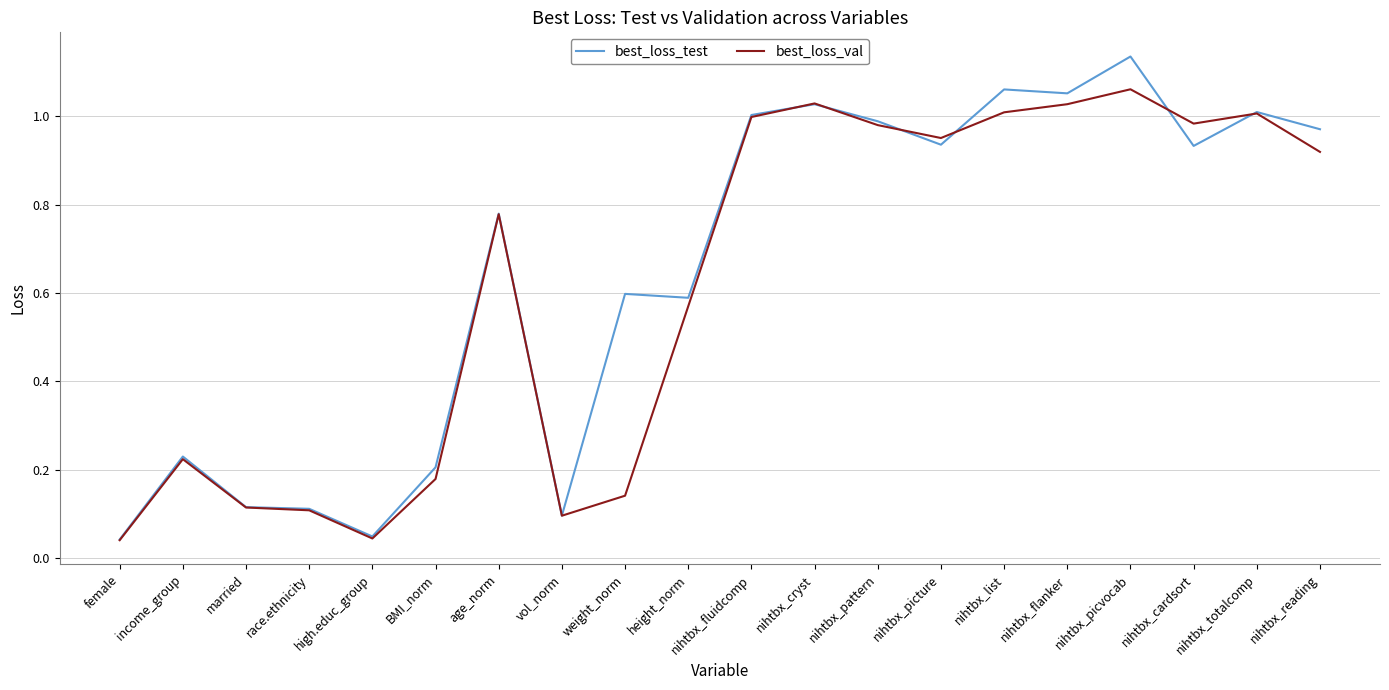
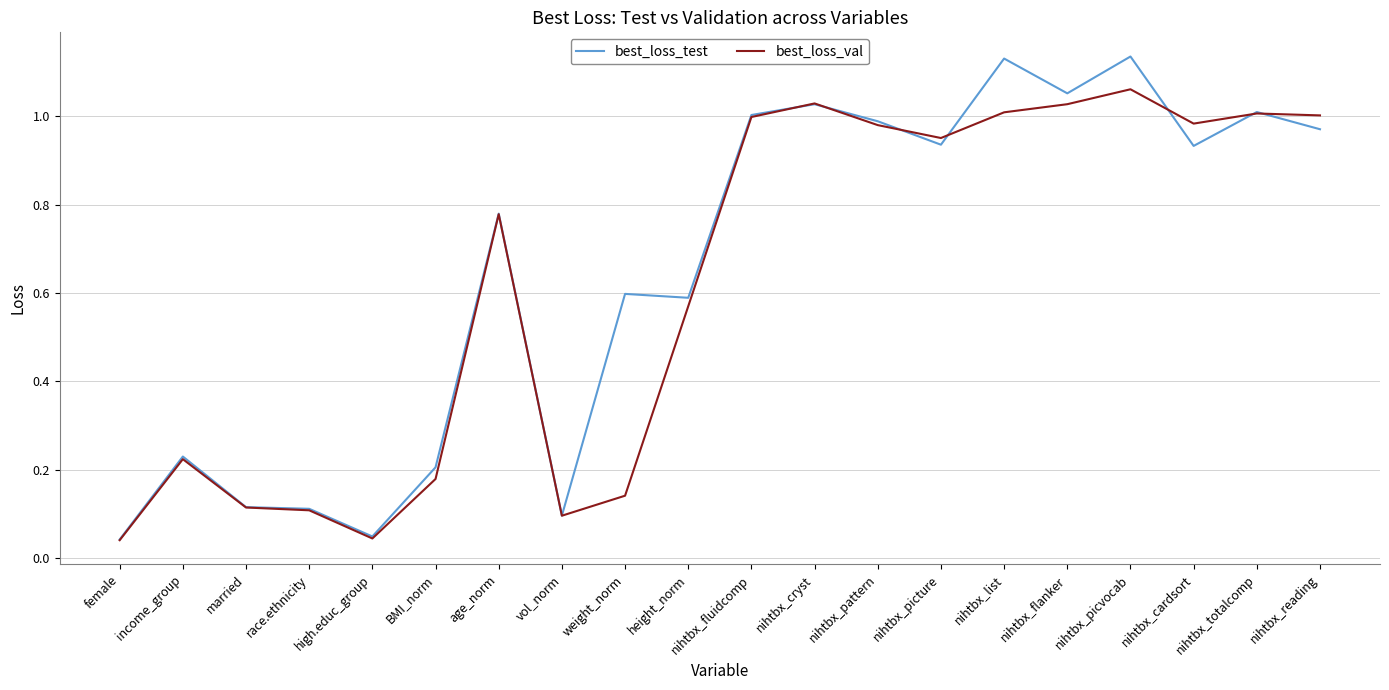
best_loss_test, nihtbx_list: 1.06 -> 1.13
best_loss_val, nihtbx_reading: 0.92 -> 1.00
